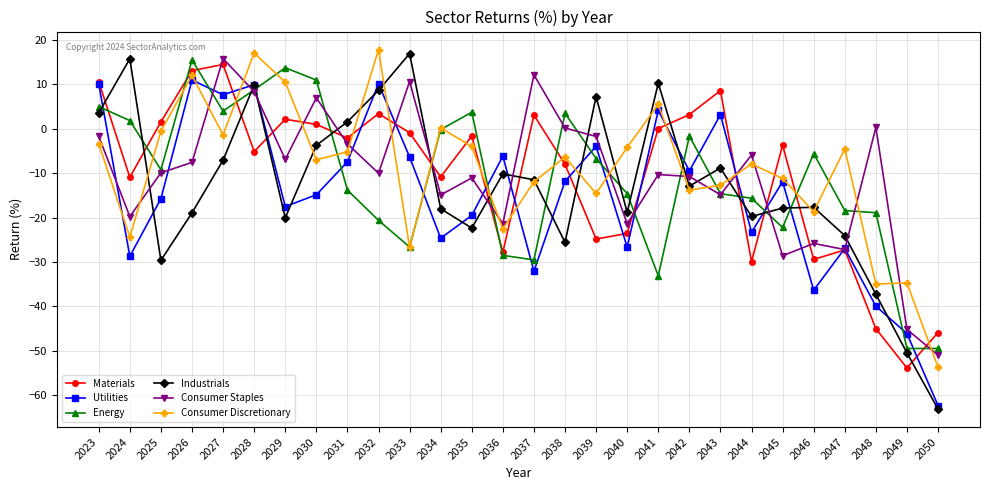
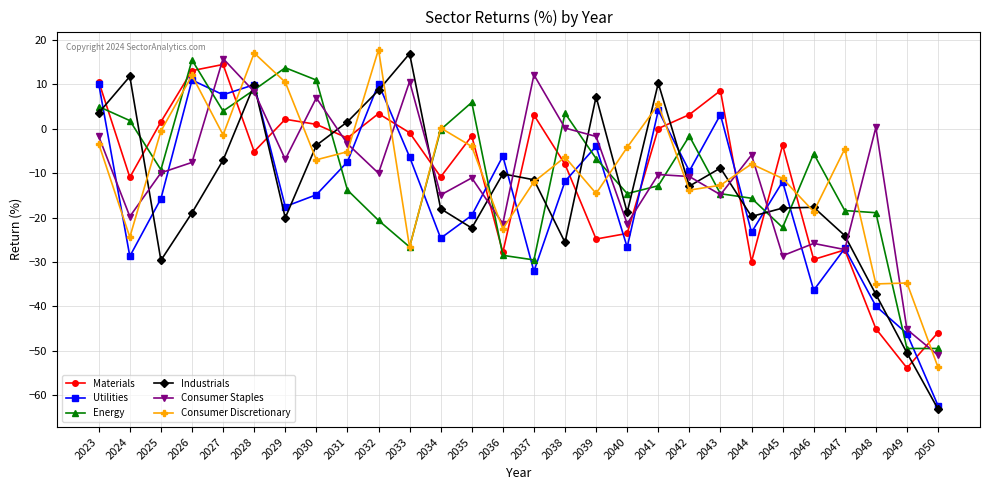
Industrials, 2024: 16 -> 12
Energy, 2035: 4 -> 6
Energy, 2041: -33 -> -13
